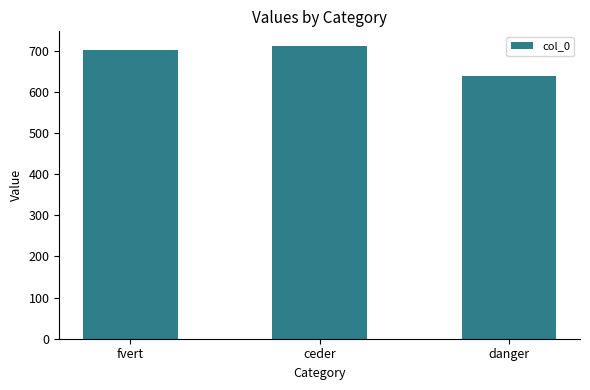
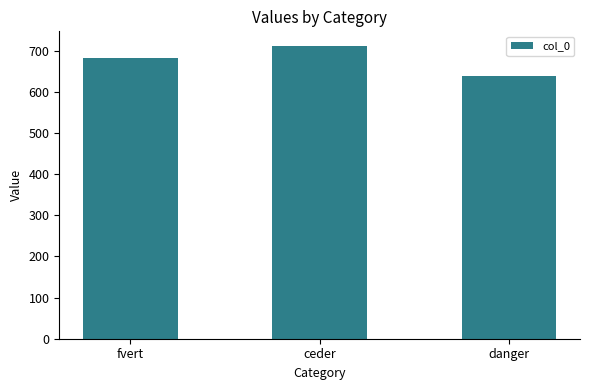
fvert: 700 -> 680
